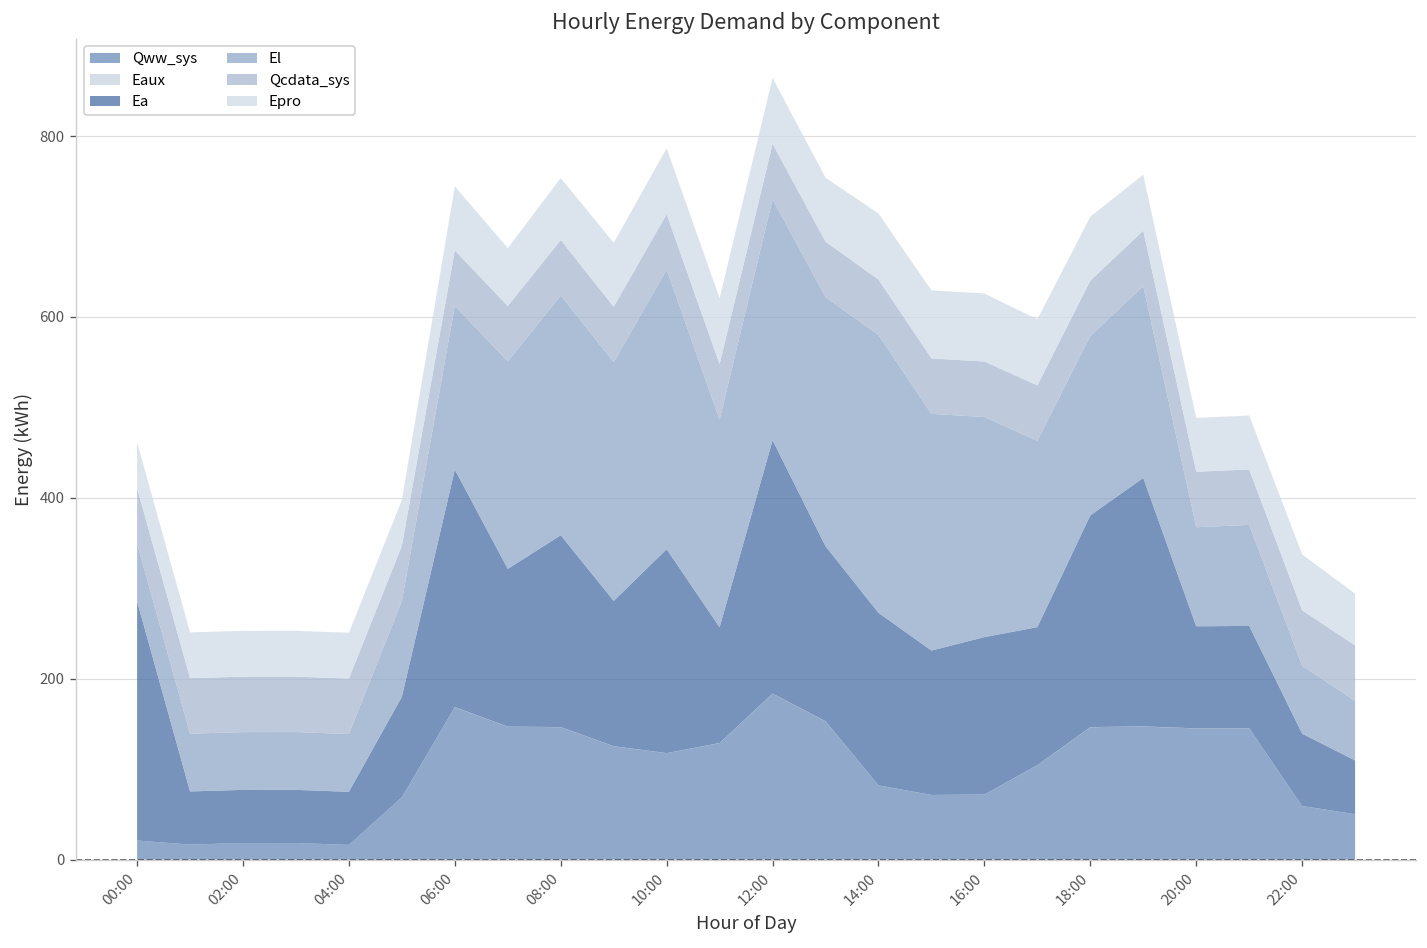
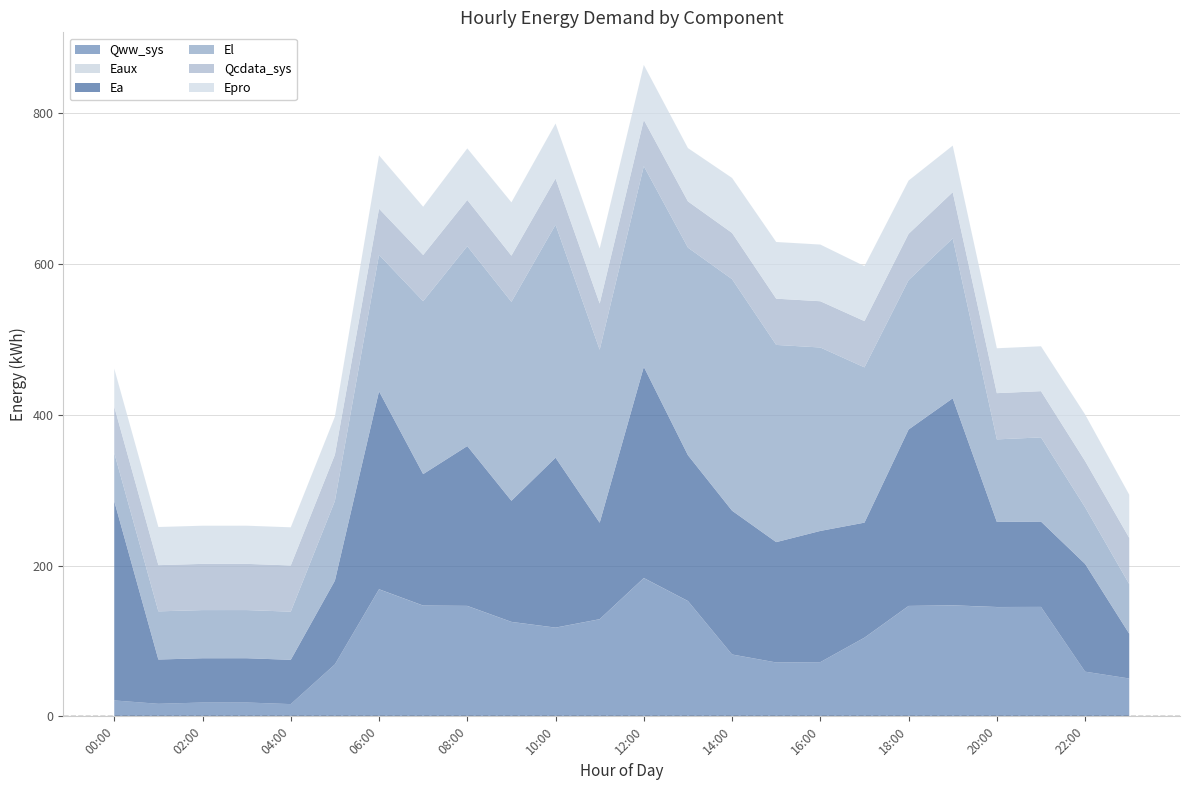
Ea, 22:00: 80 -> 140
